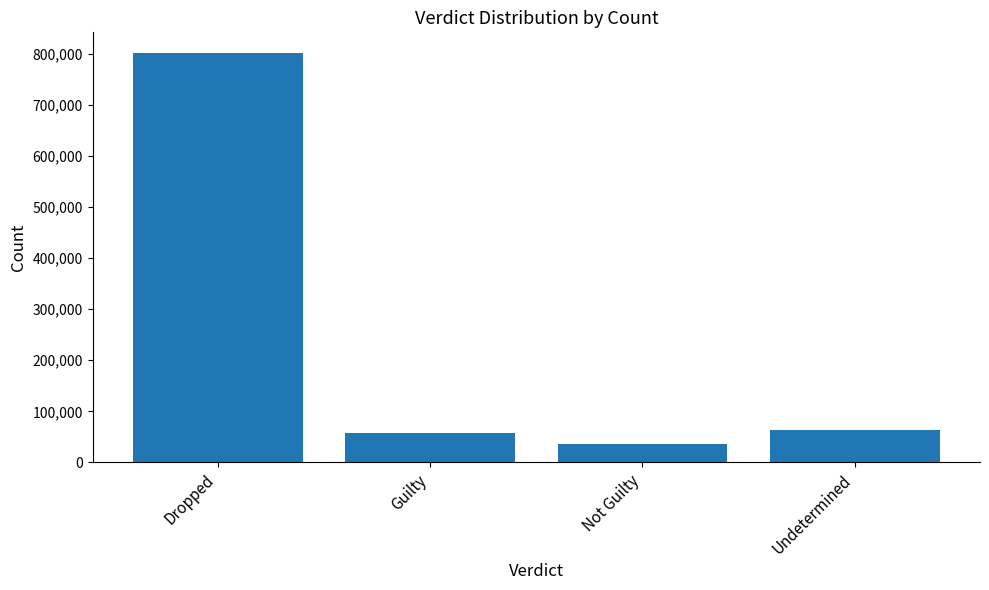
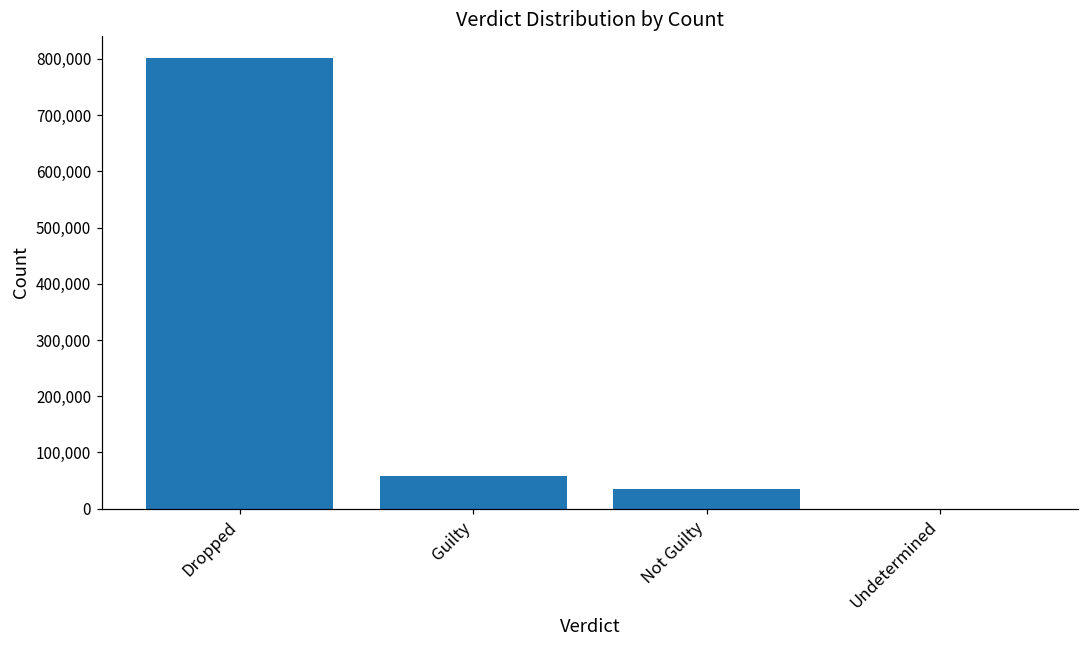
Undetermined: 60,000 -> 0
